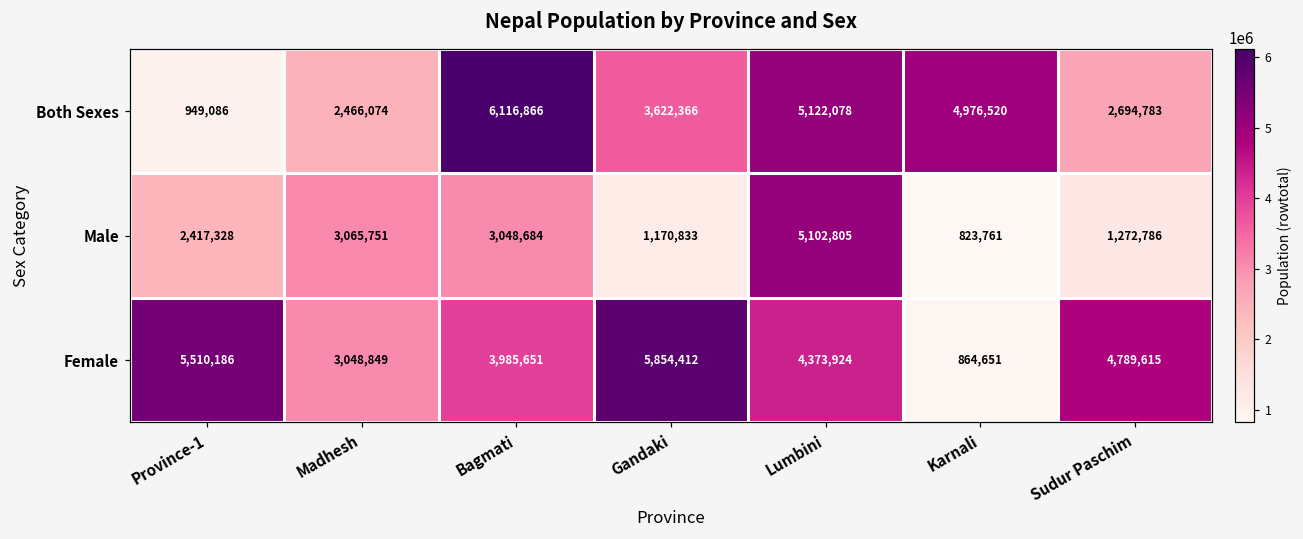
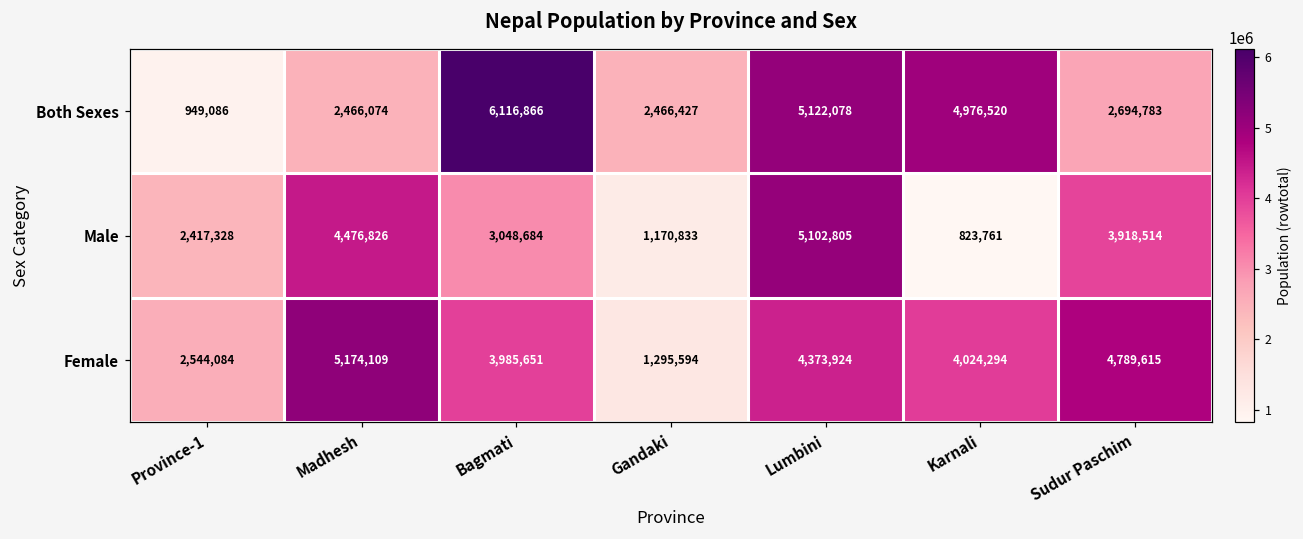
Both Sexes, Gandaki: 3,622,366 -> 2,466,427
Male, Madhesh: 3,065,751 -> 4,476,826
Male, Sudur Paschim: 1,272,786 -> 3,918,514
Female, Province-1: 5,510,186 -> 2,544,084
Female, Madhesh: 3,048,849 -> 5,174,109
Female, Gandaki: 5,854,412 -> 1,295,594
Female, Karnali: 864,651 -> 4,024,294
